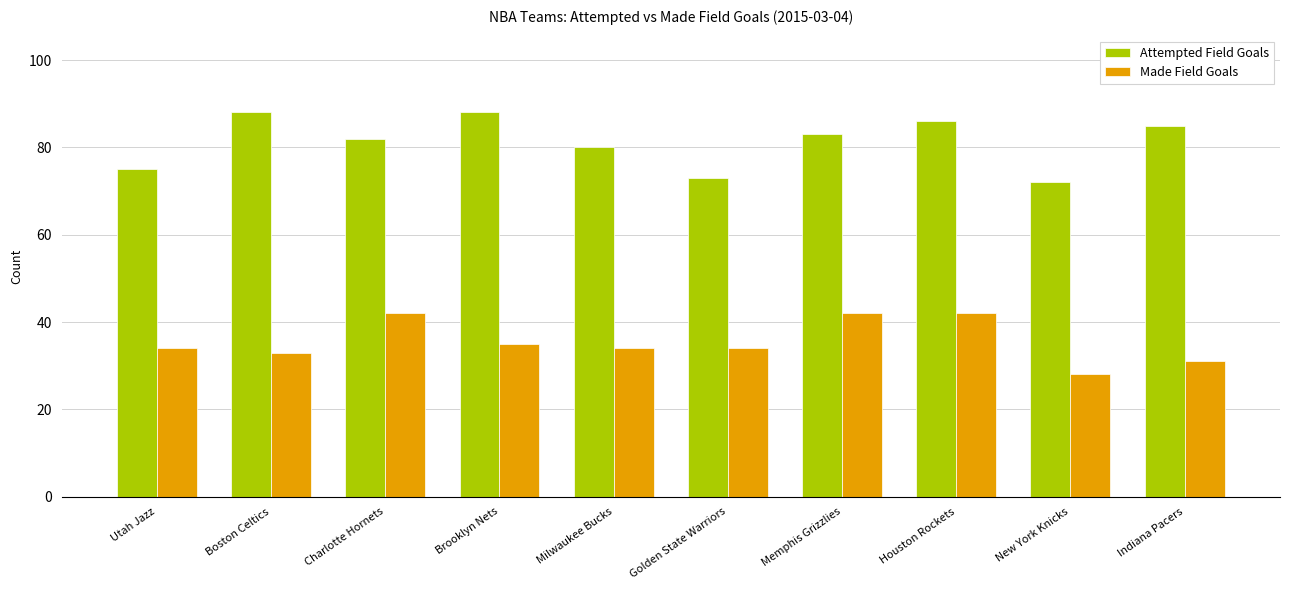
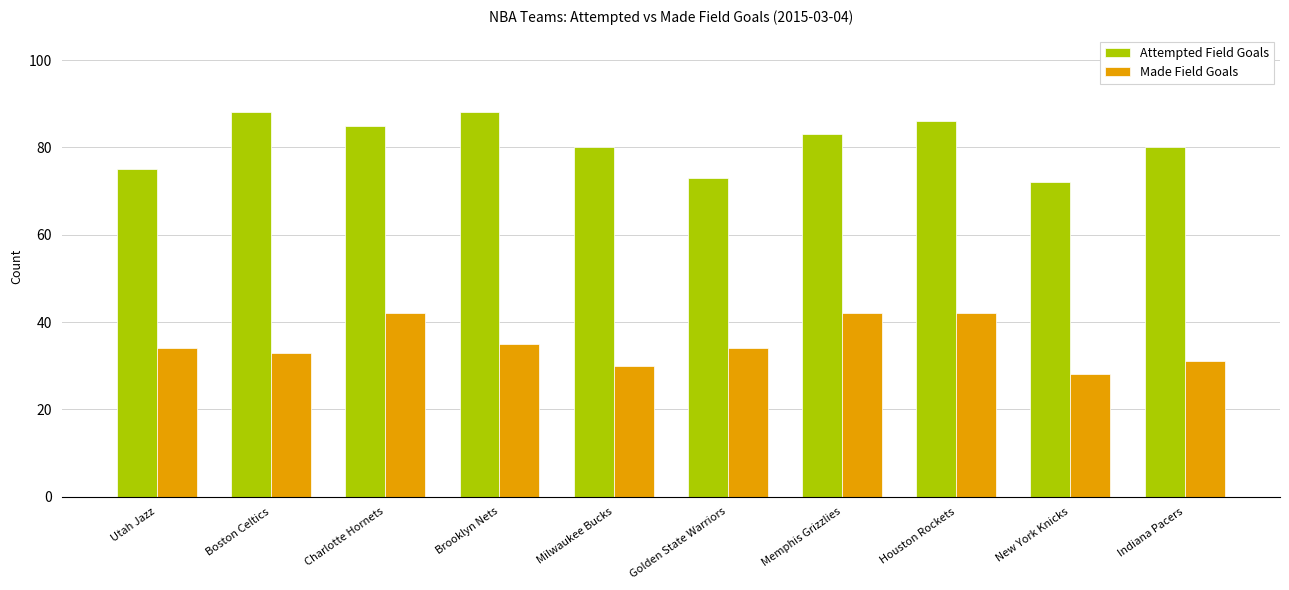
Attempted Field Goals, Charlotte Hornets: 82 -> 85
Made Field Goals, Milwaukee Bucks: 34 -> 30
Attempted Field Goals, Indiana Pacers: 85 -> 80
